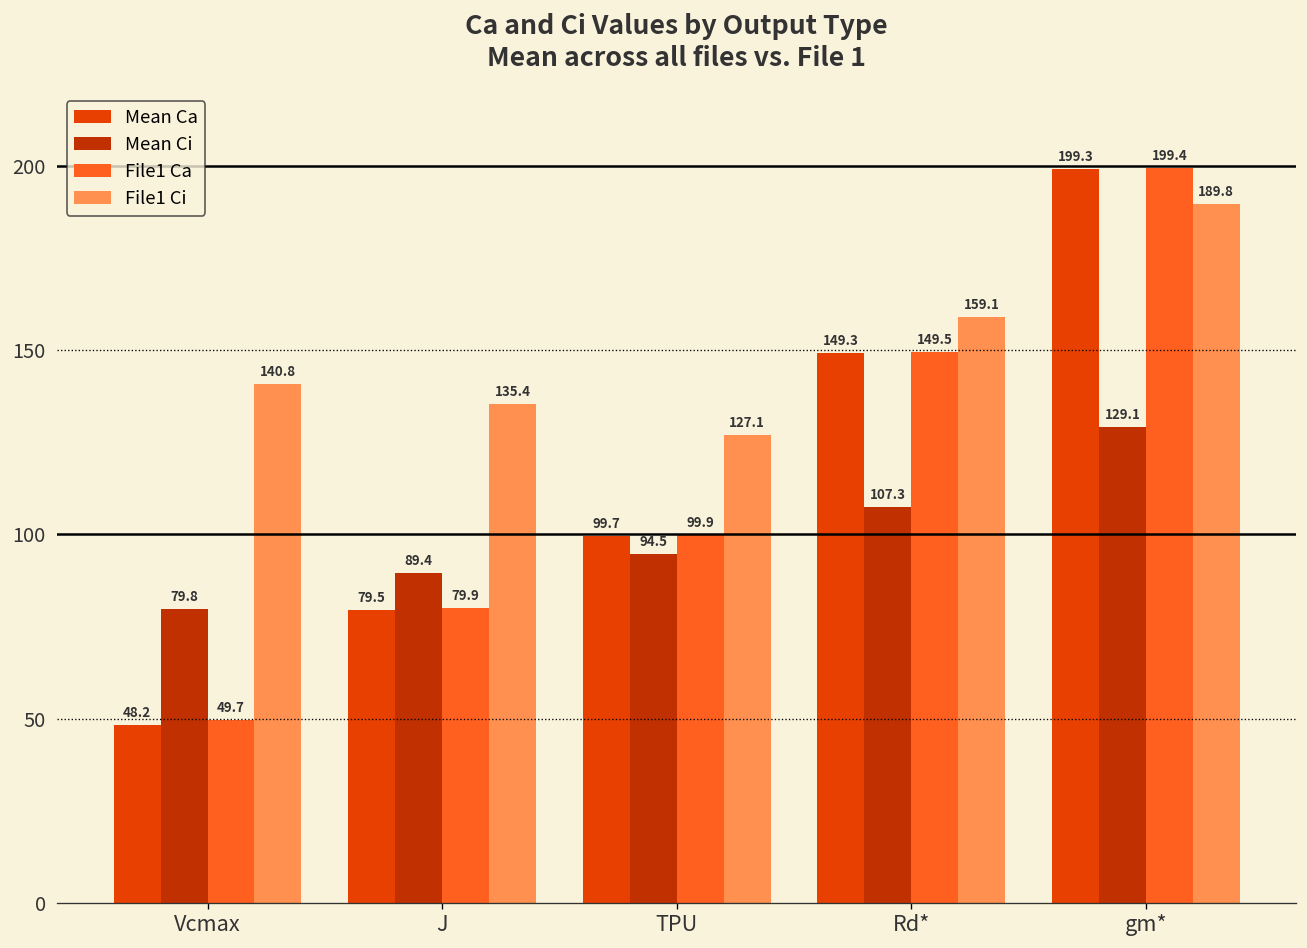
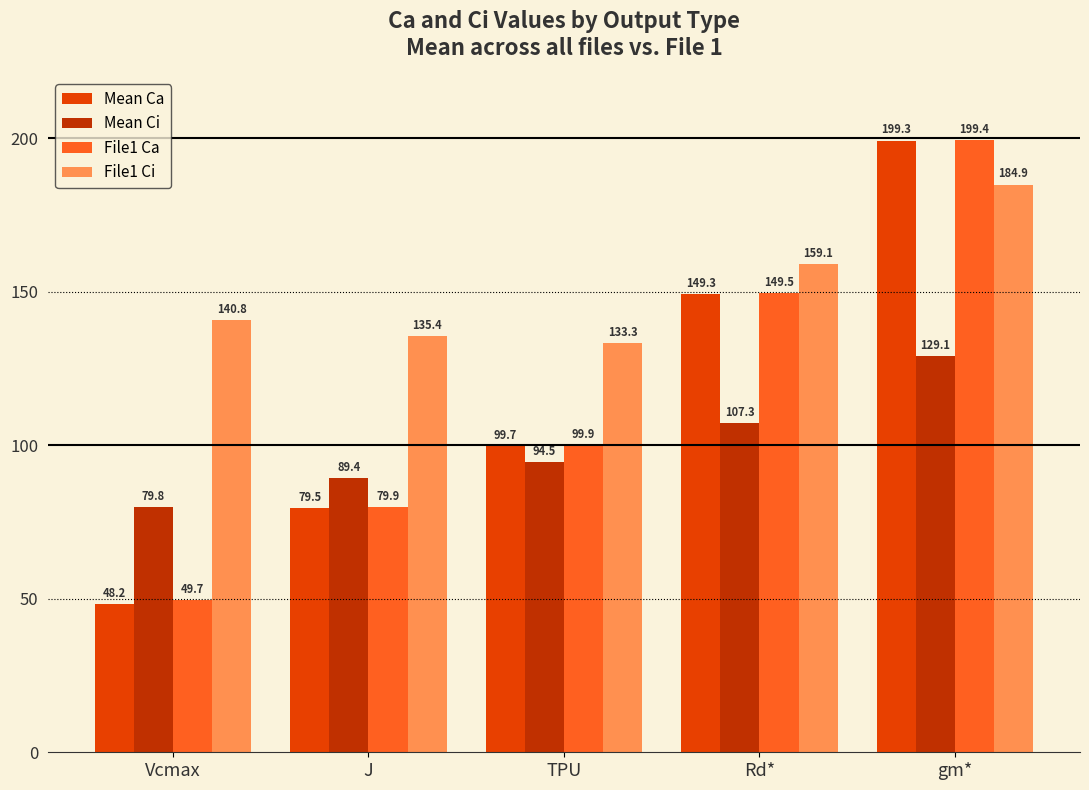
File1 Ci, TPU: 127.1 -> 133.3
File1 Ci, gm*: 189.8 -> 184.9
